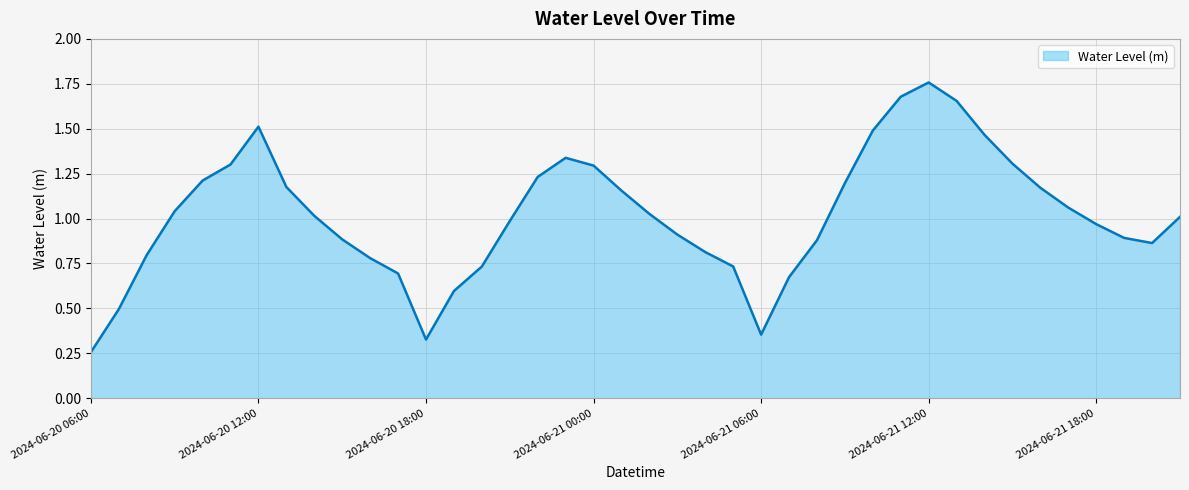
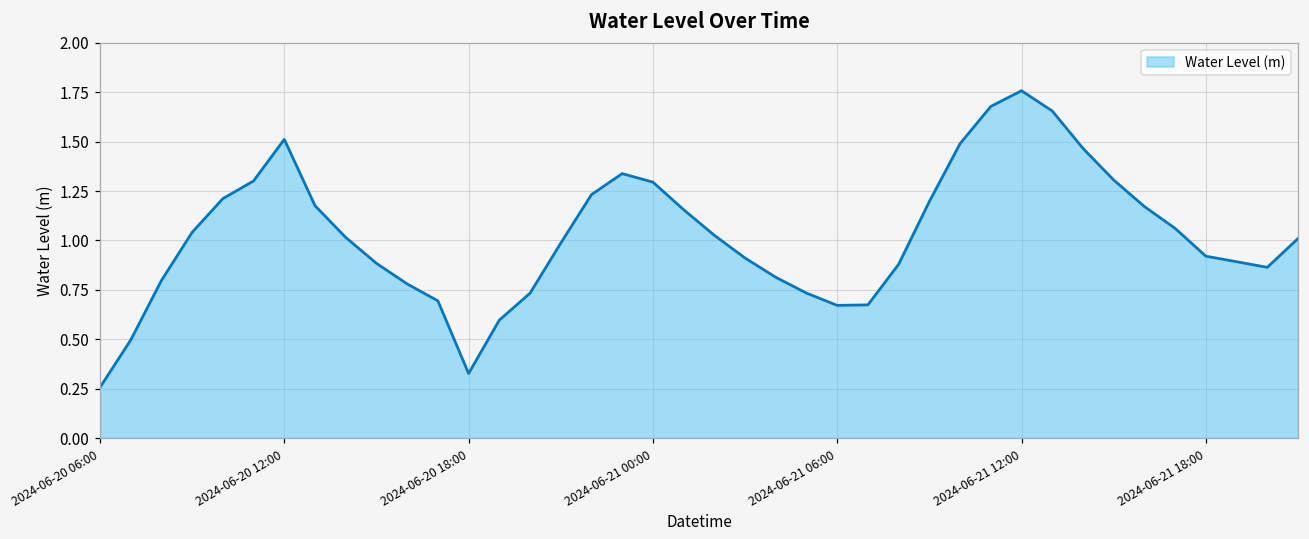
2024-06-21 06:00: 0.35 -> 0.67
2024-06-21 18:00: 0.97 -> 0.92
